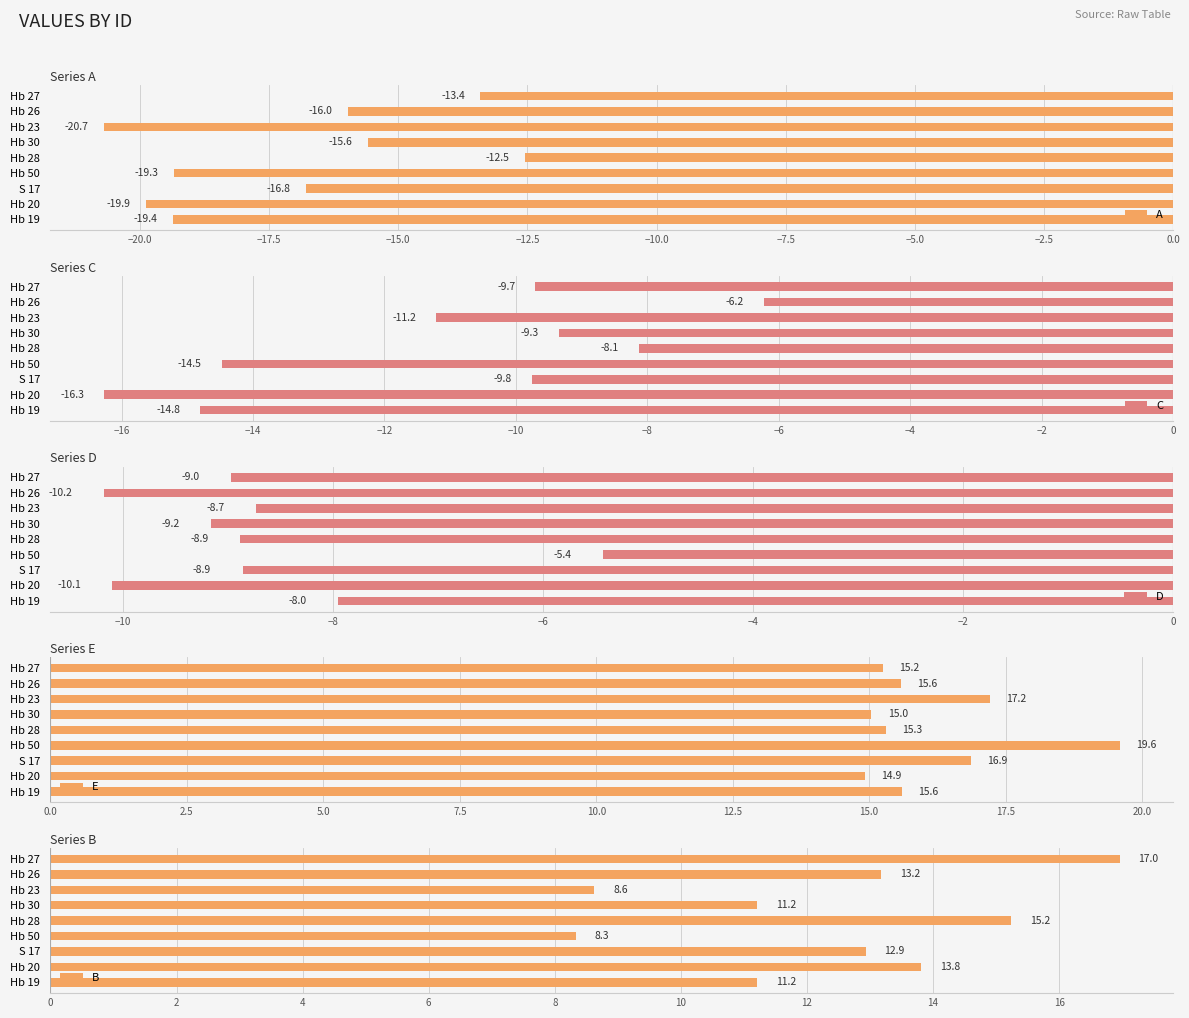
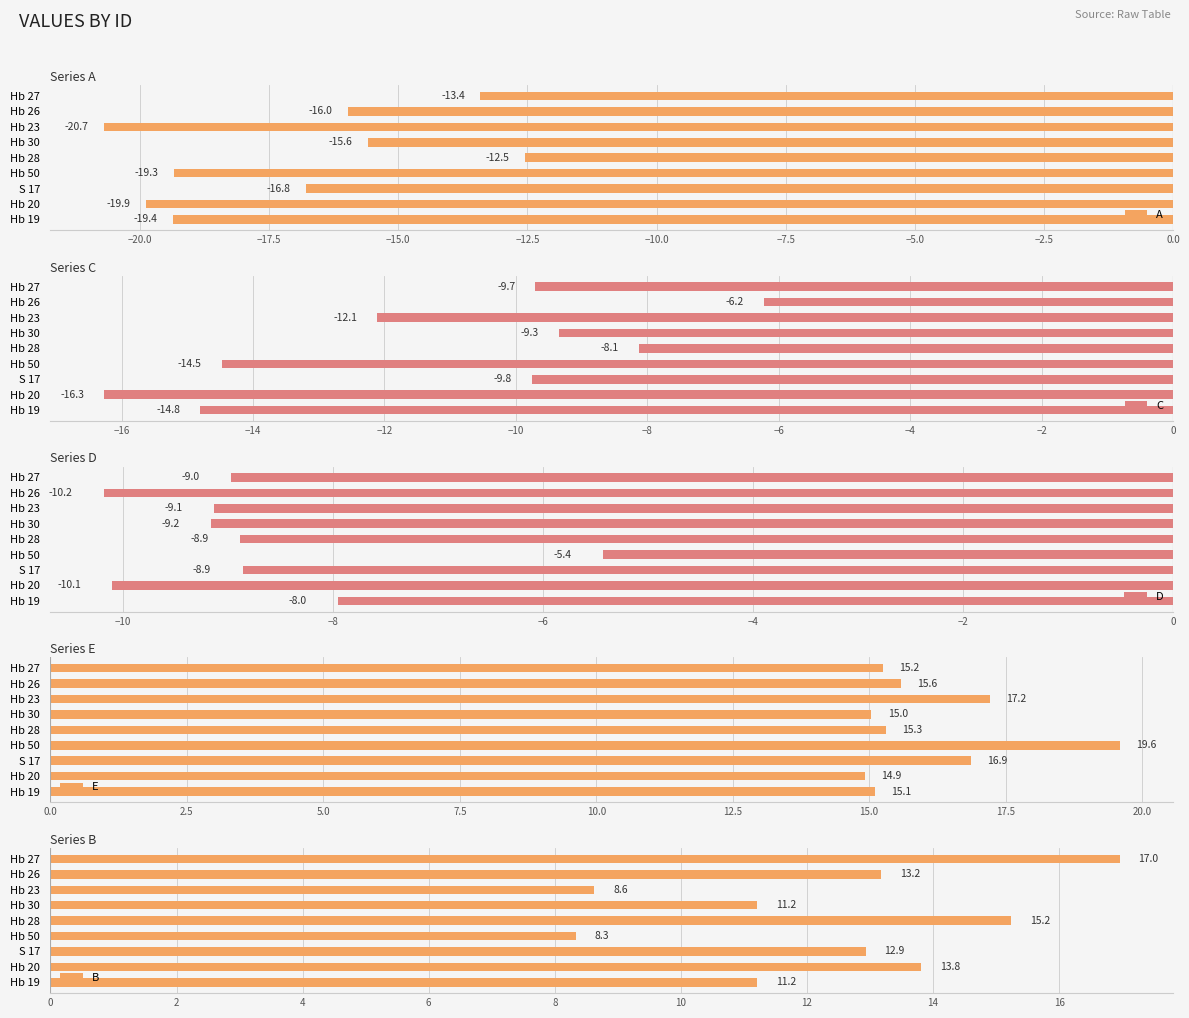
Series C, Hb 23: -11.2 -> -12.1
Series D, Hb 23: -8.7 -> -9.1
Series E, Hb 19: 15.6 -> 15.1
